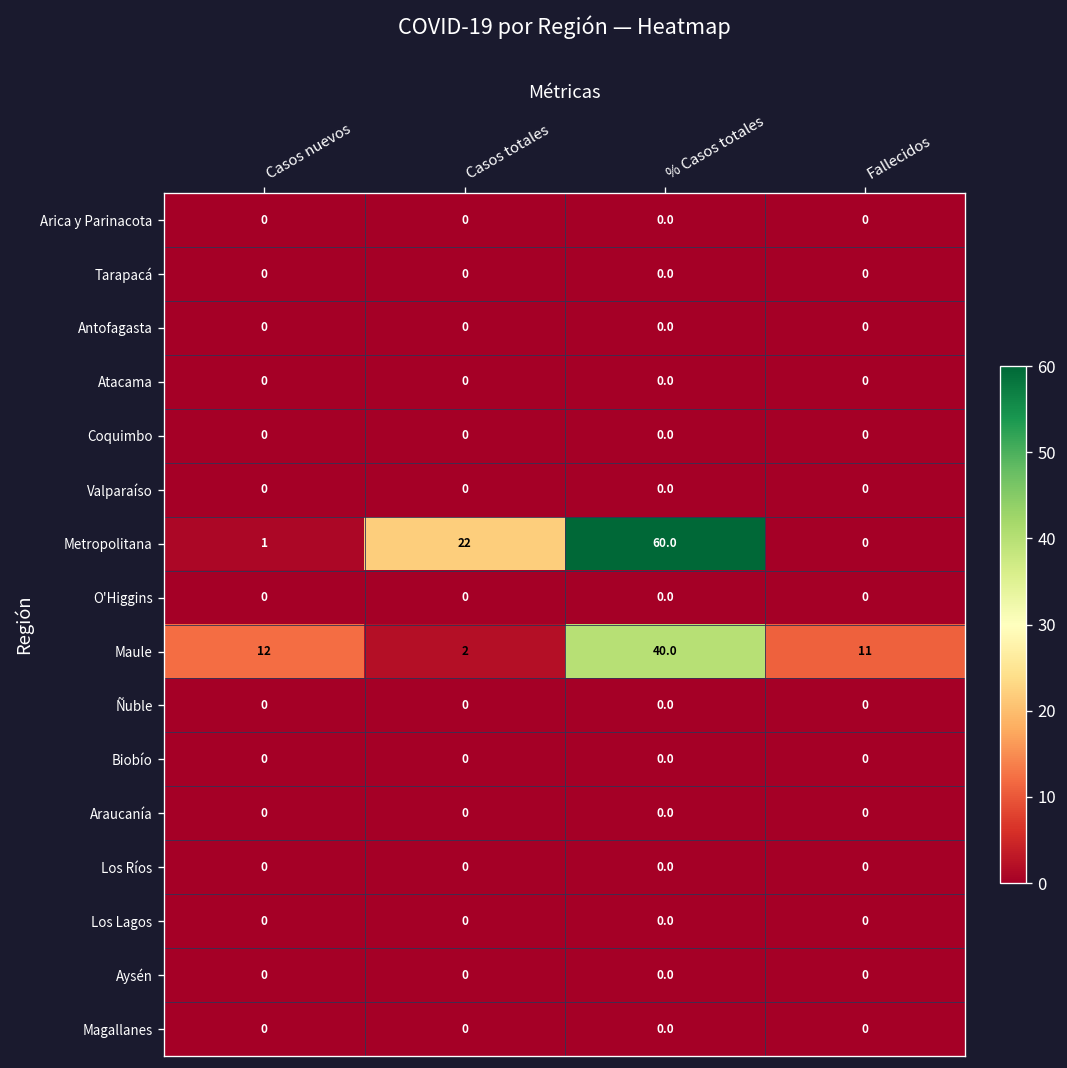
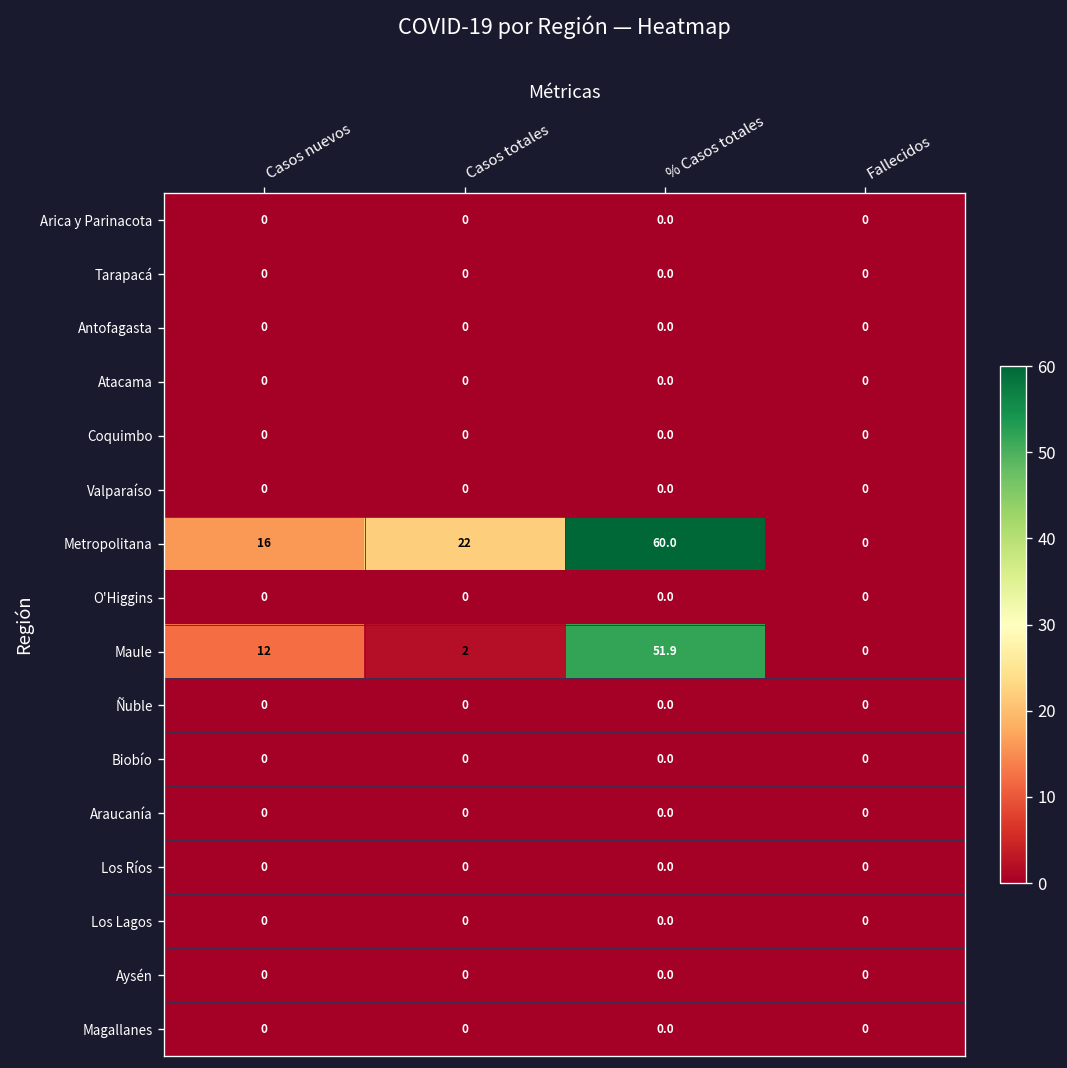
Metropolitana, Casos nuevos: 1 -> 16
Maule, % Casos totales: 40.0 -> 51.9
Maule, Fallecidos: 11 -> 0
